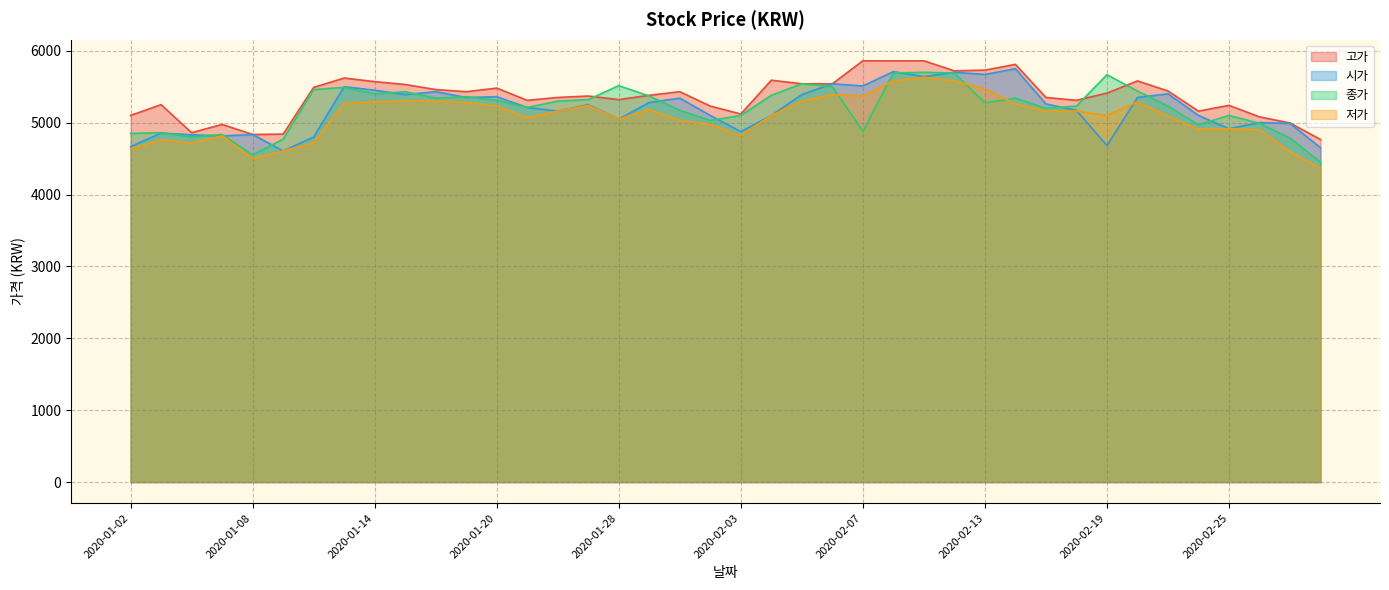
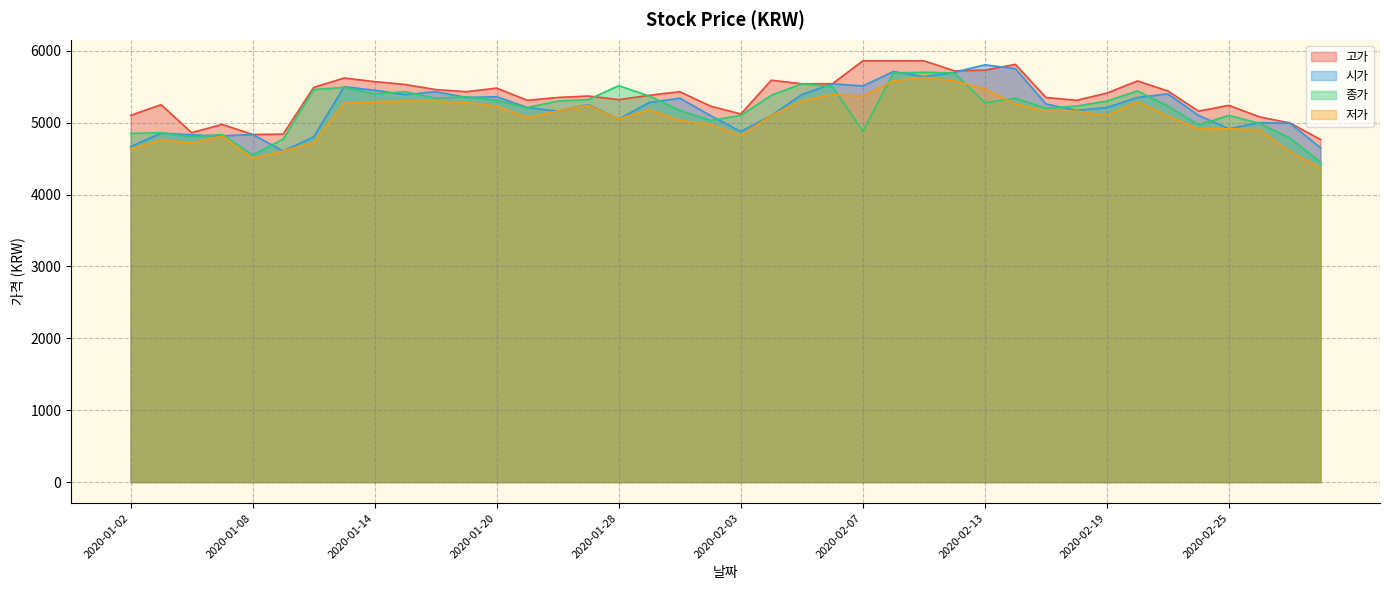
시가, 2020-02-13: 5700 -> 5800
시가, 2020-02-19: 4700 -> 5200
종가, 2020-02-19: 5700 -> 5300
